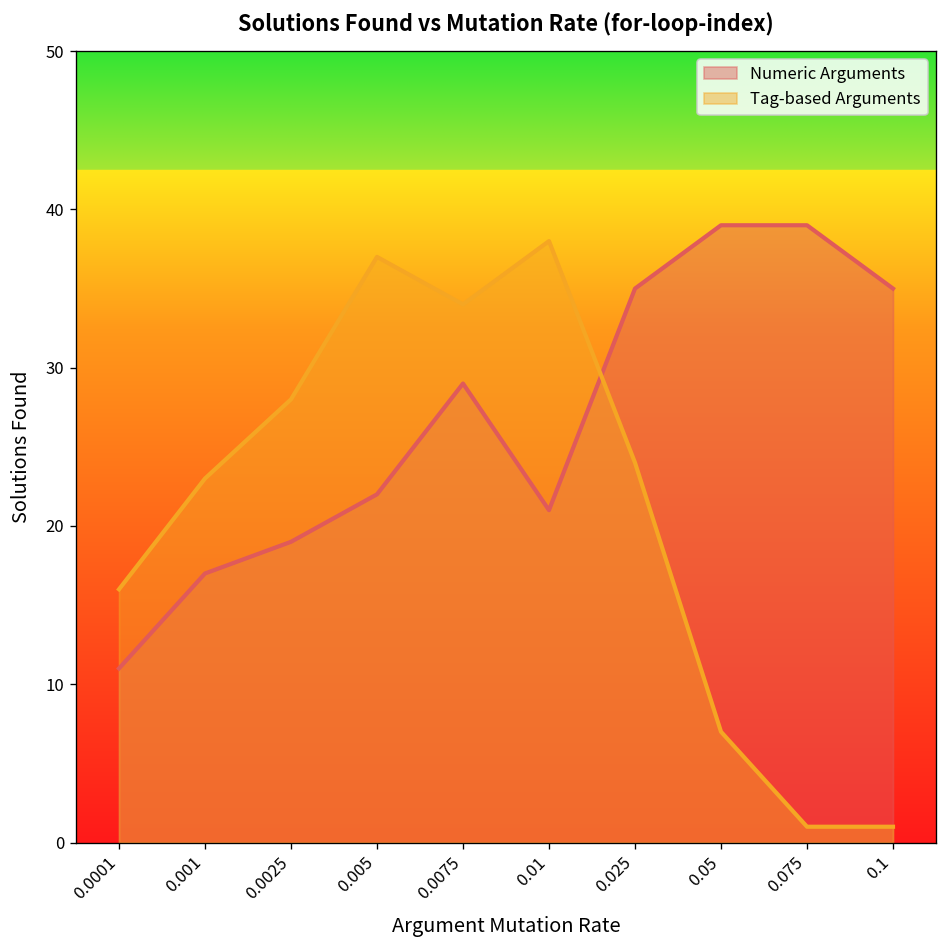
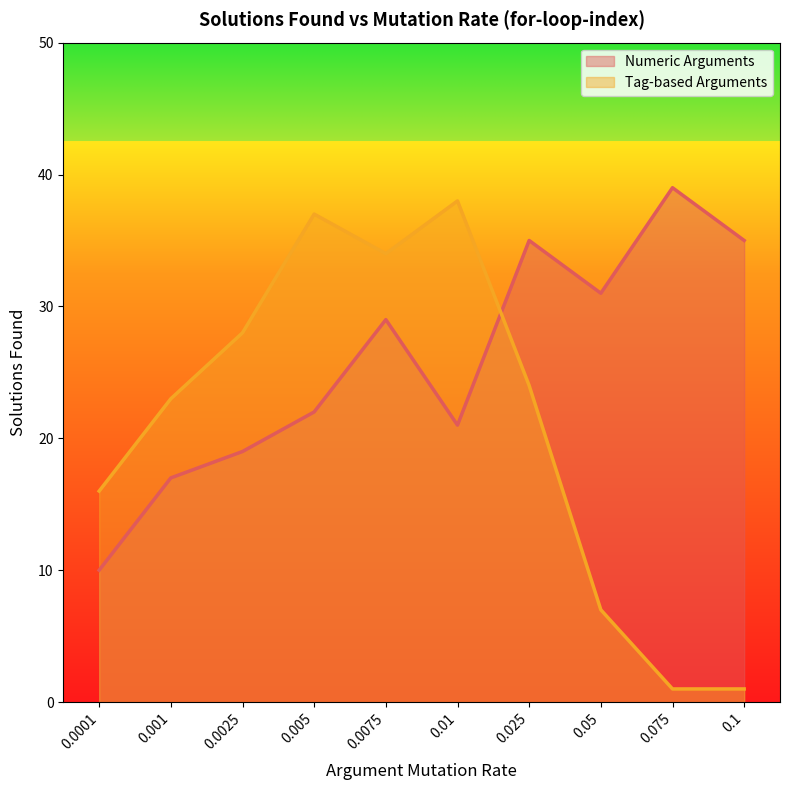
Numeric Arguments, 0.0001: 11 -> 10
Numeric Arguments, 0.05: 39 -> 31
